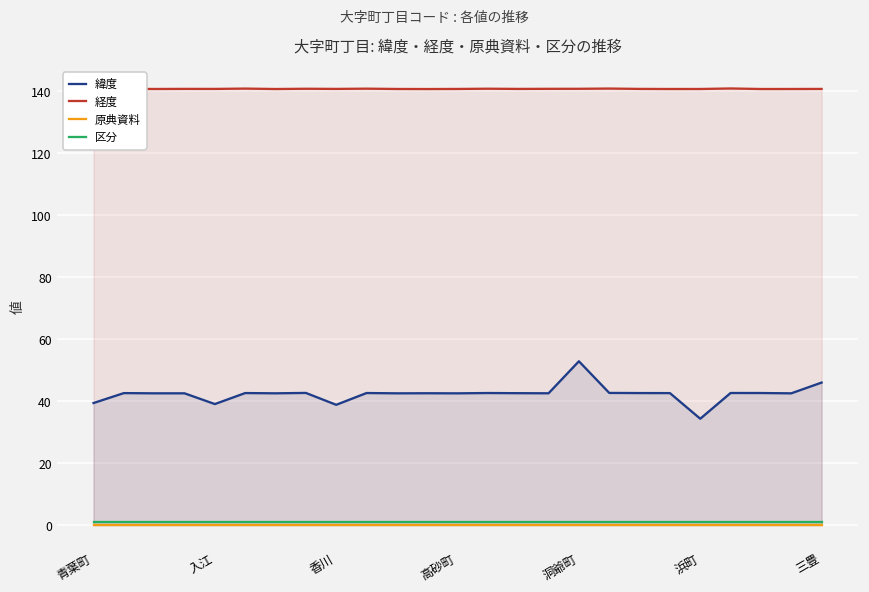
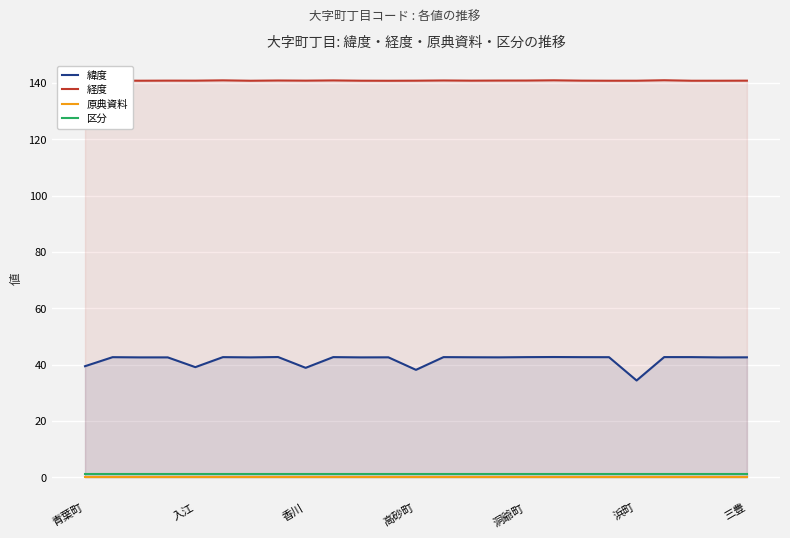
緯度, 高砂町: 43 -> 38
緯度, 洞爺町: 53 -> 43
緯度, 三豊: 46 -> 43
